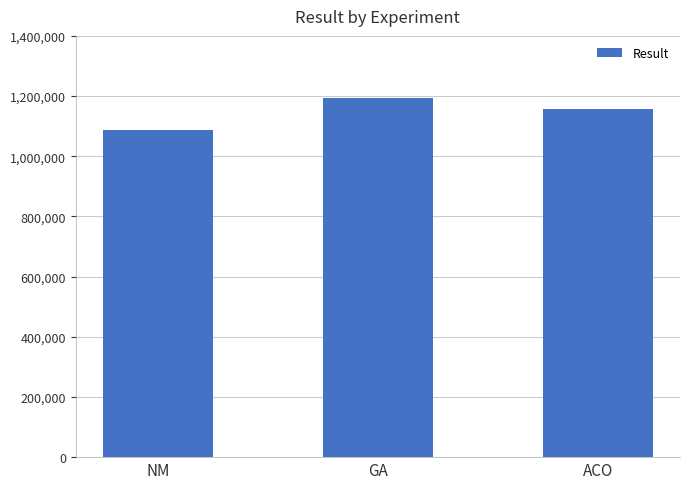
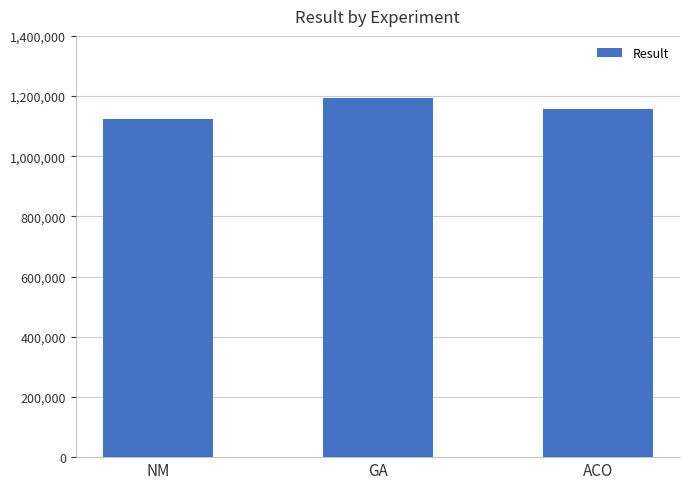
NM: 1,090,000 -> 1,130,000
